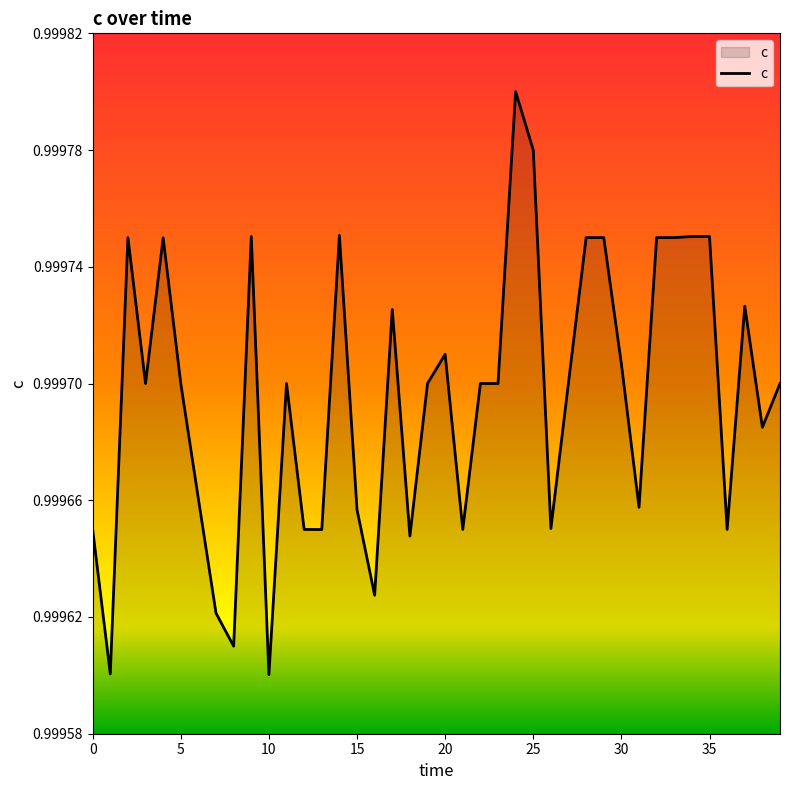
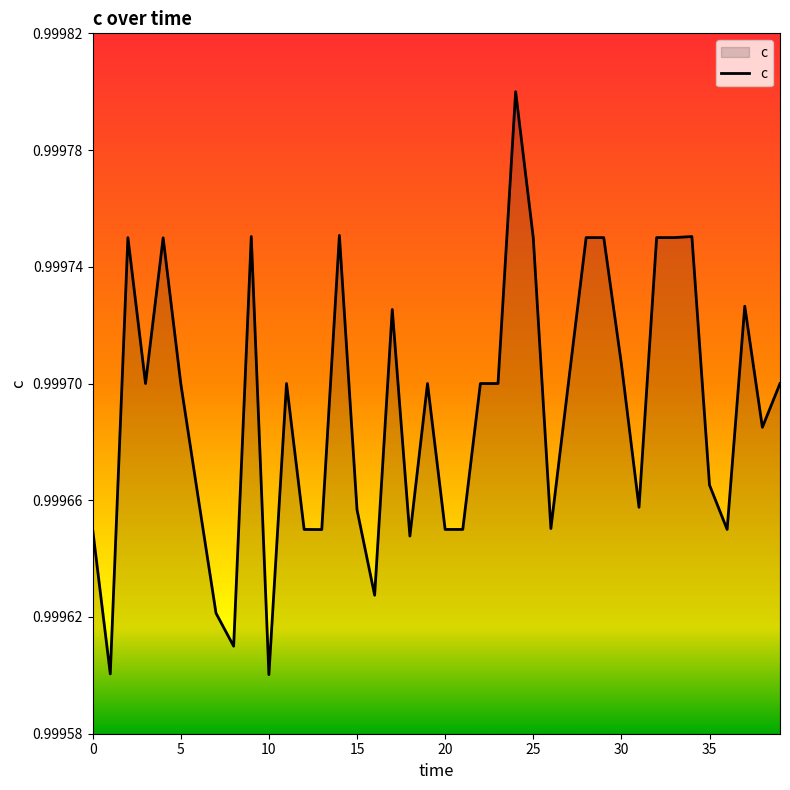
20: 0.99971 -> 0.99965
25: 0.99978 -> 0.99975
35: 0.999750 -> 0.999665
